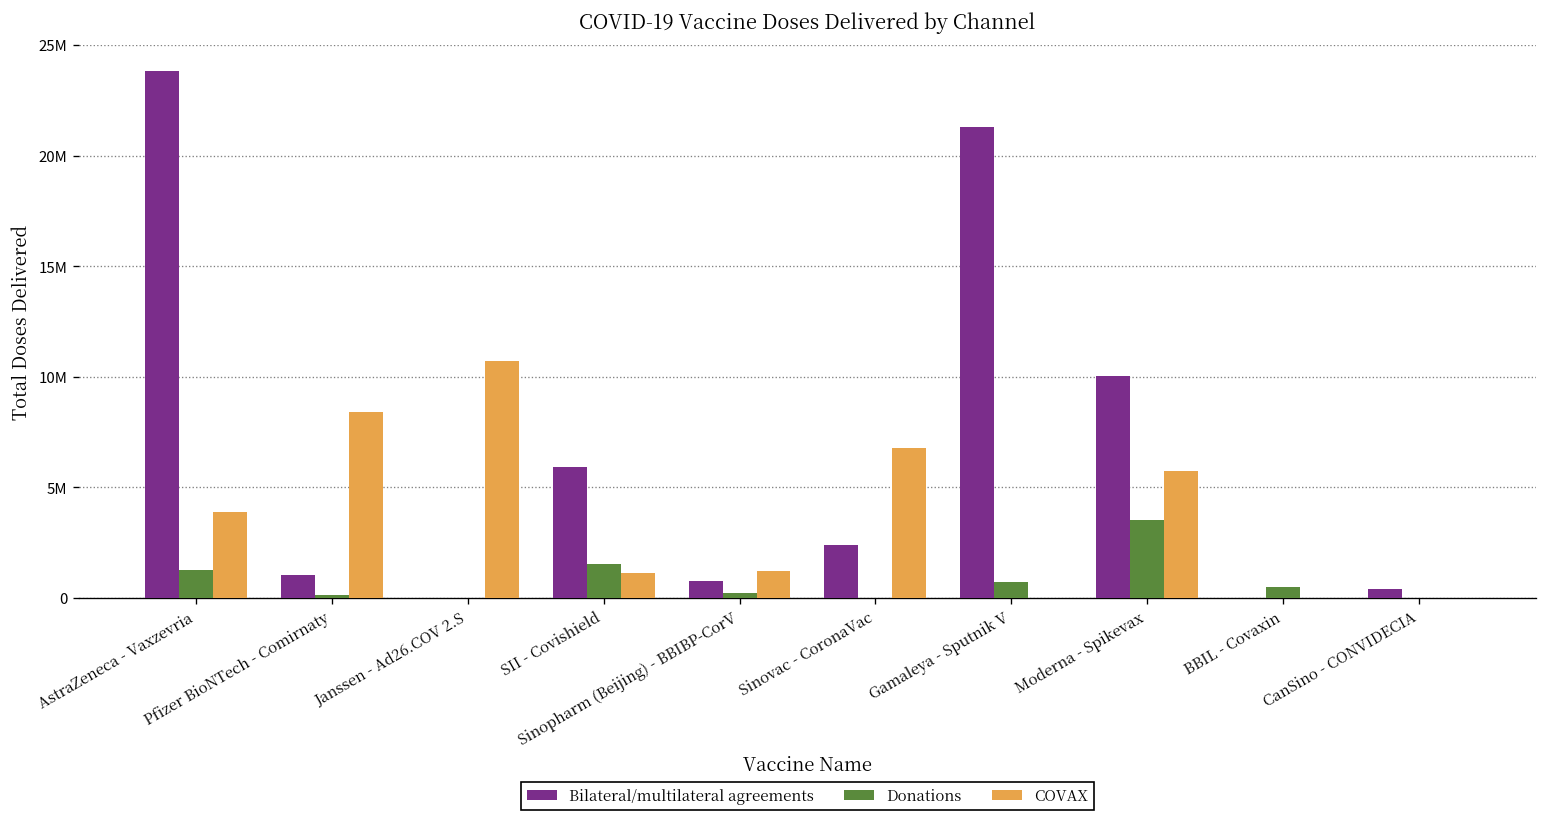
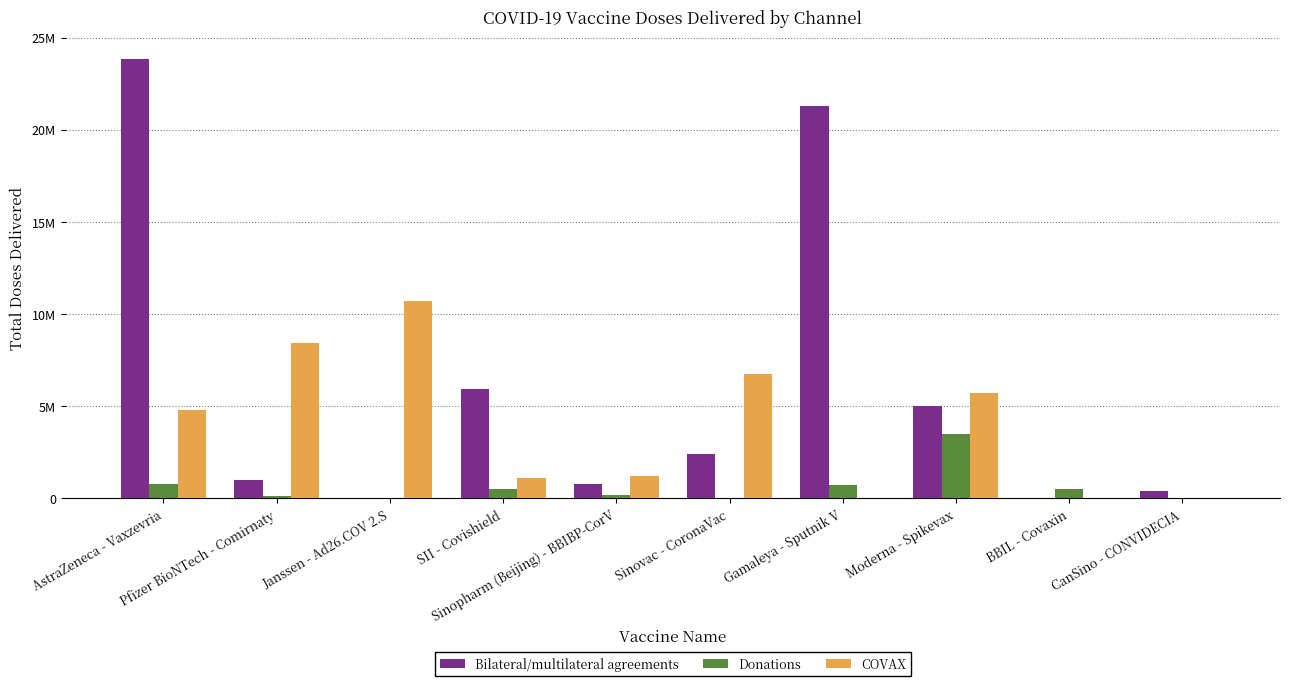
Donations, AstraZeneca - Vaxzevria: 1300000 -> 800000
COVAX, AstraZeneca - Vaxzevria: 3900000 -> 4800000
Donations, SII - Covishield: 1500000 -> 500000
Bilateral/multilateral agreements, Moderna - Spikevax: 10000000 -> 5000000
